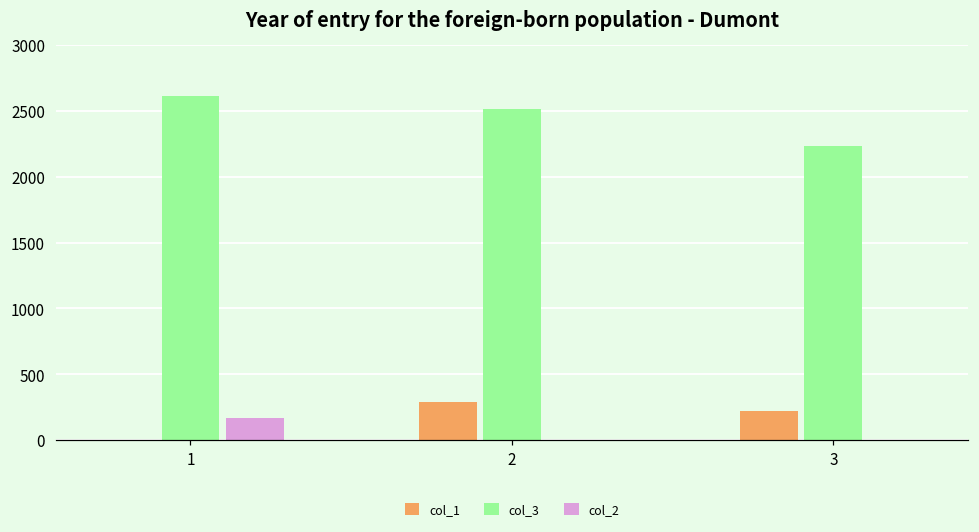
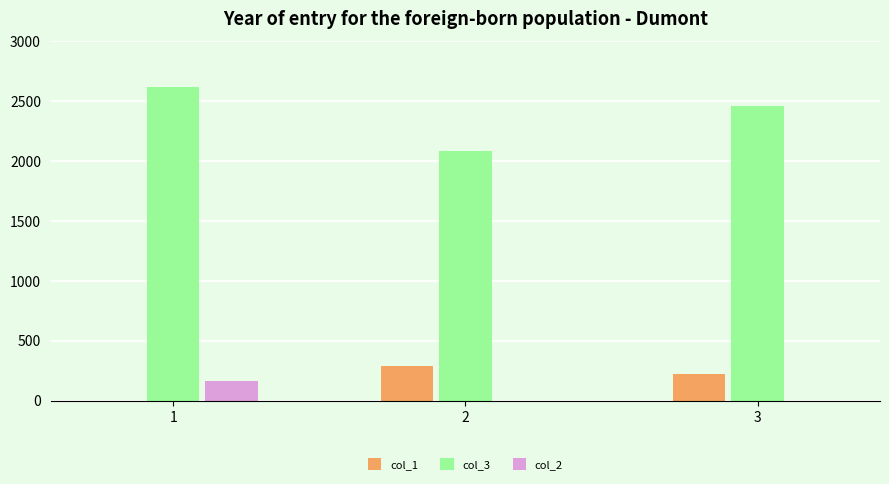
col_3, 2: 2520 -> 2090
col_3, 3: 2240 -> 2460
